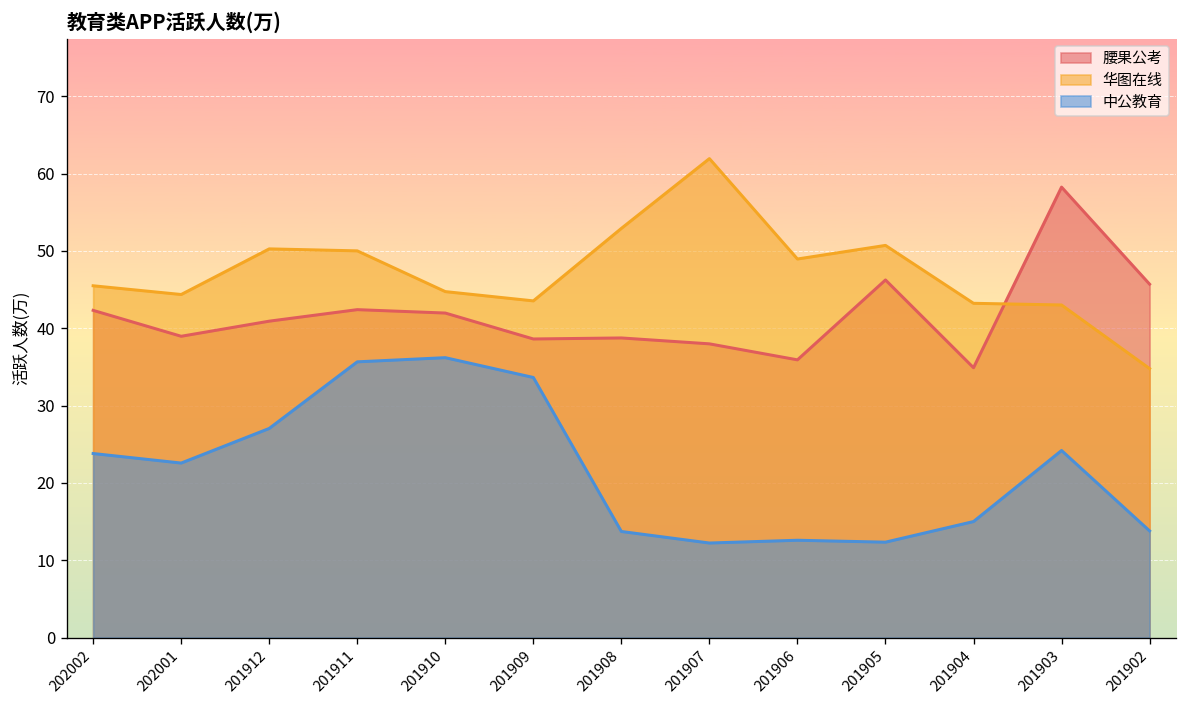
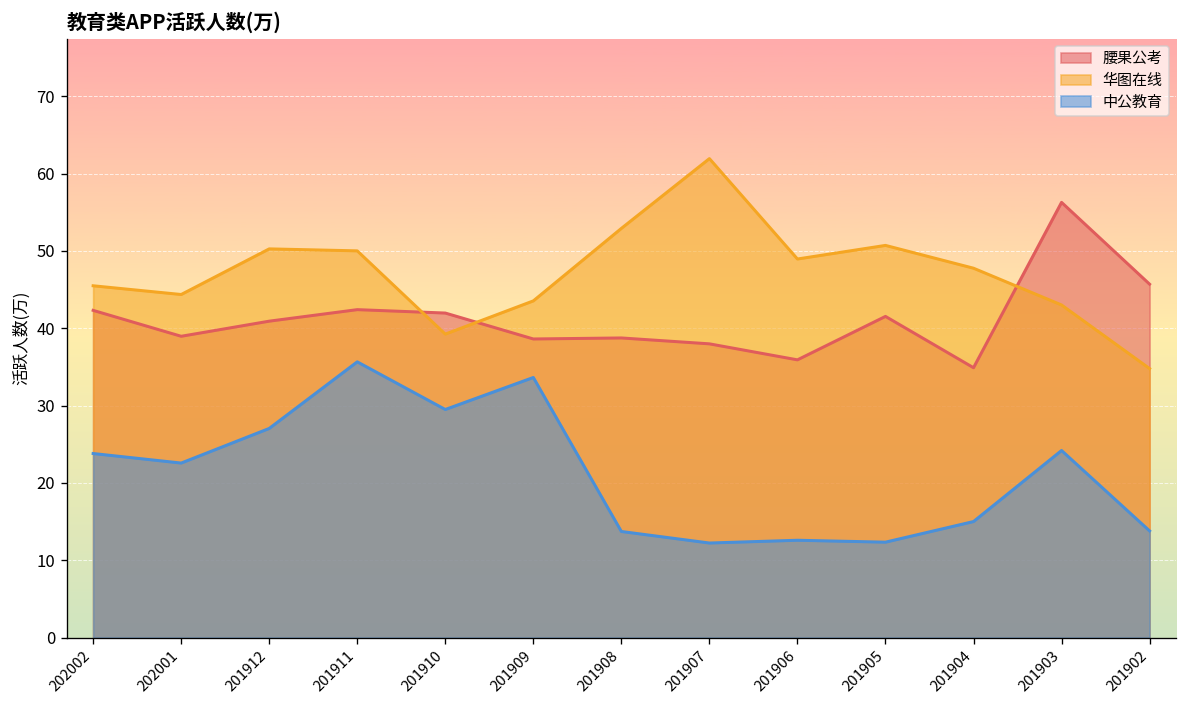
华图在线, 201910: 45 -> 39
中公教育, 201910: 36 -> 29
腰果公考, 201905: 46 -> 42
华图在线, 201904: 43 -> 48
腰果公考, 201903: 58 -> 56
